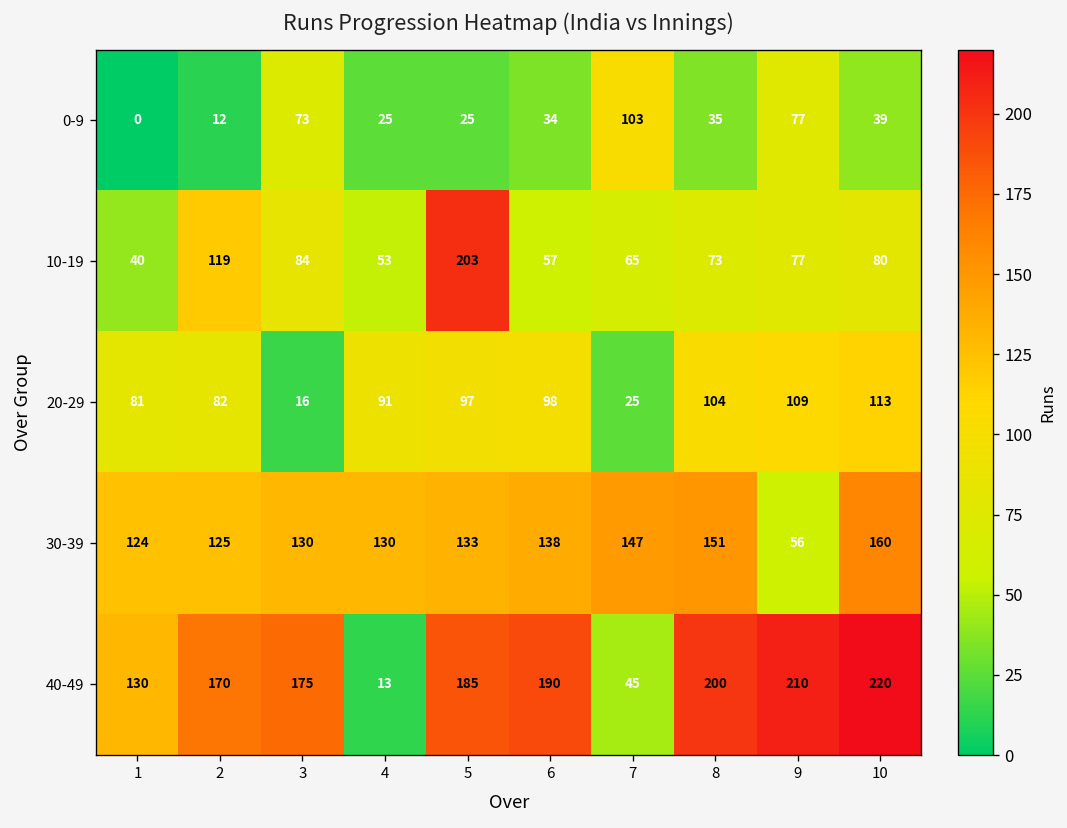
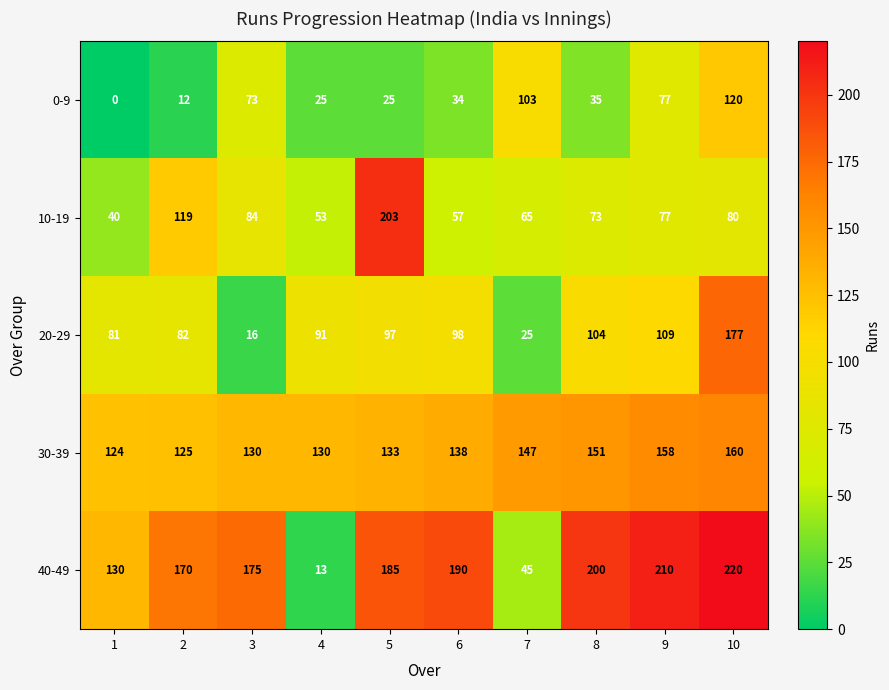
0-9, 10: 39 -> 120
20-29, 10: 113 -> 177
30-39, 9: 56 -> 158
